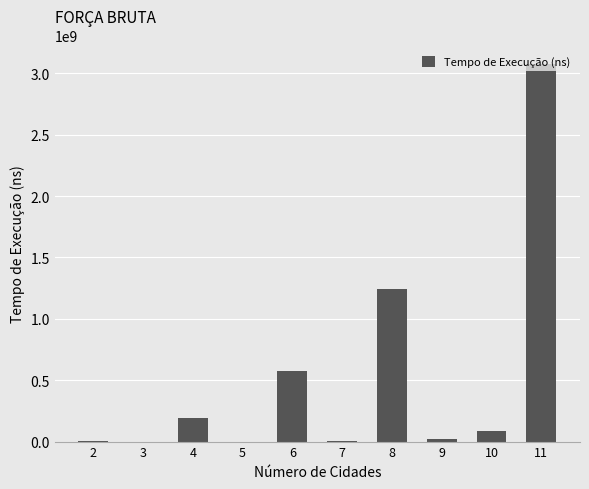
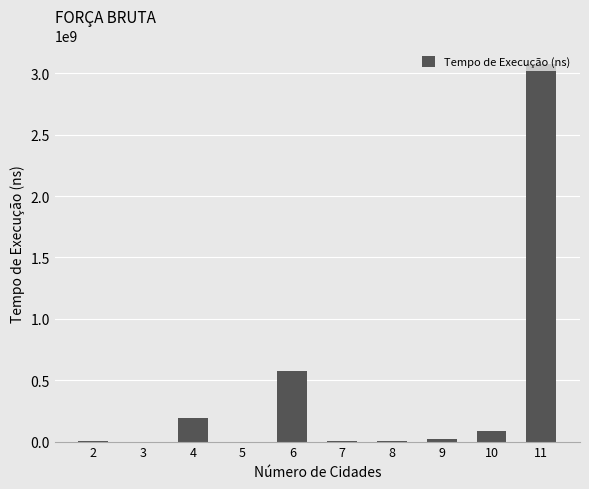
8: 1240000000 -> 10000000
